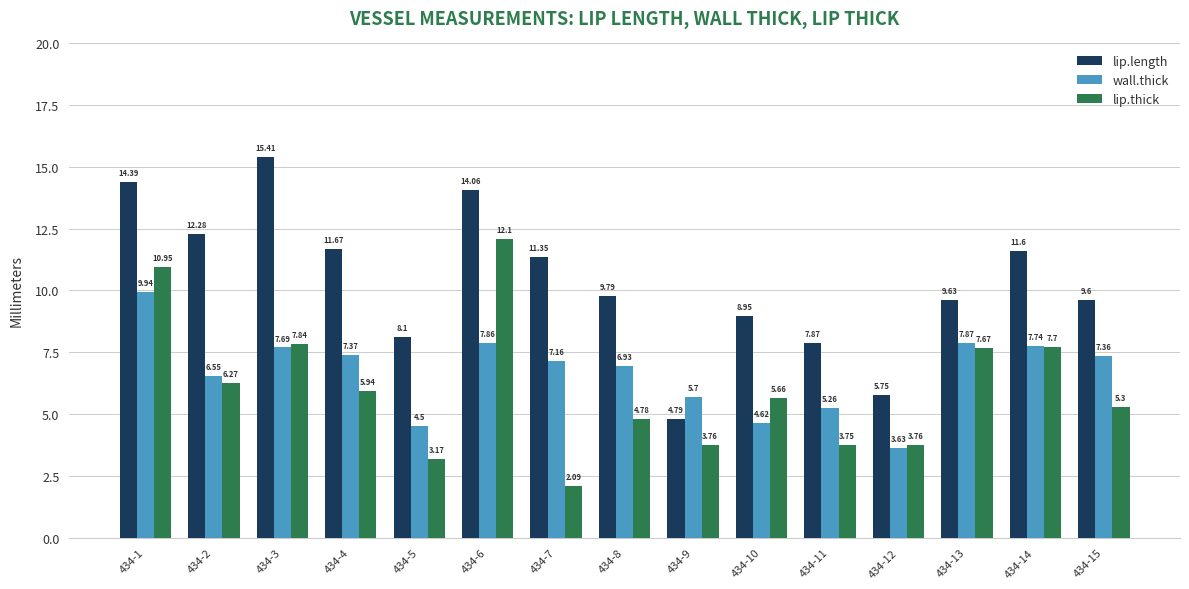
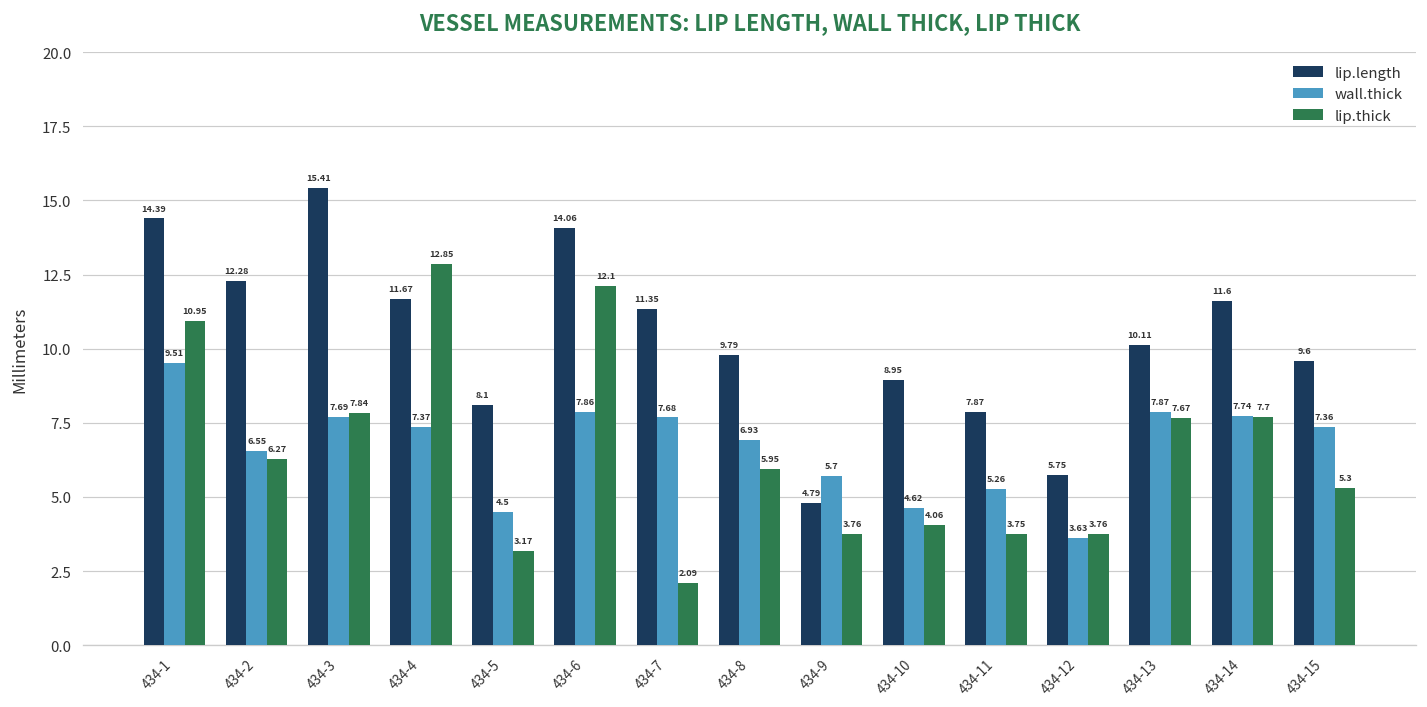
wall.thick, 434-1: 9.94 -> 9.51
lip.thick, 434-4: 5.94 -> 12.85
wall.thick, 434-7: 7.16 -> 7.68
lip.thick, 434-8: 4.78 -> 5.95
lip.thick, 434-10: 5.66 -> 4.06
lip.length, 434-13: 9.63 -> 10.11
